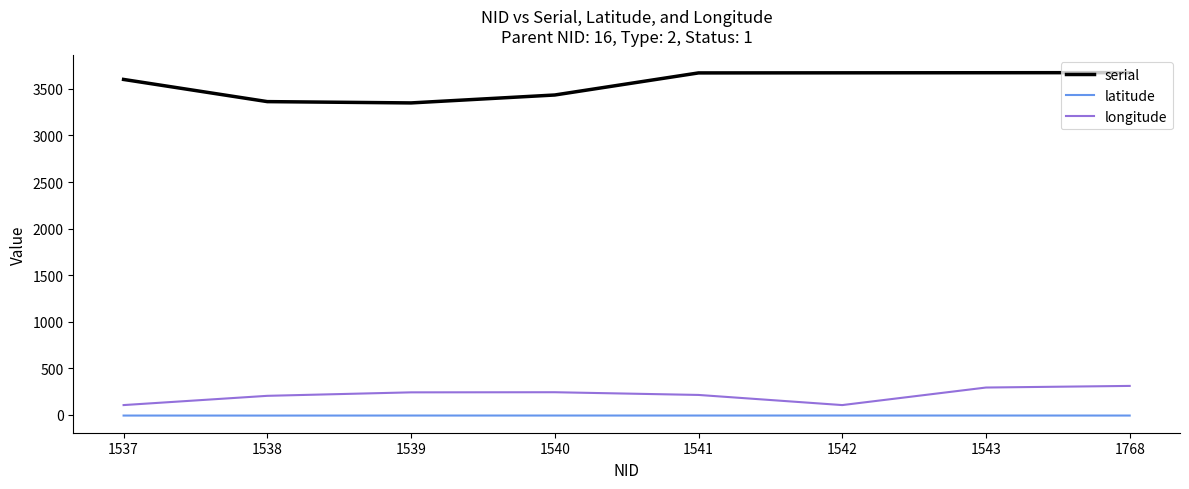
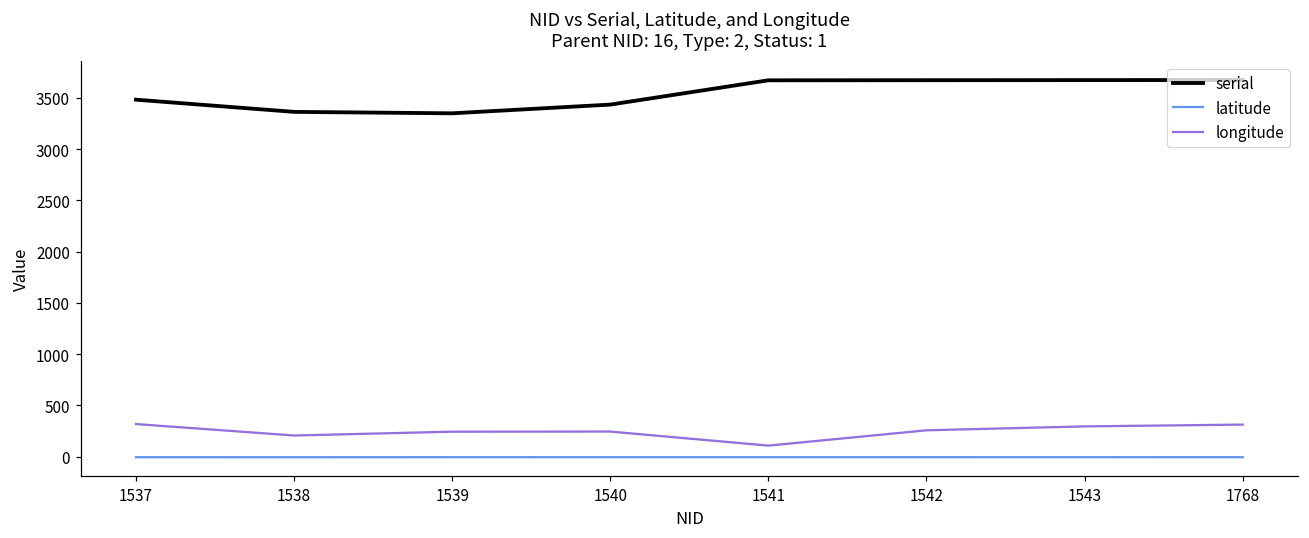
serial, 1537: 3600 -> 3500
longitude, 1537: 100 -> 300
longitude, 1541: 200 -> 100
longitude, 1542: 100 -> 300
